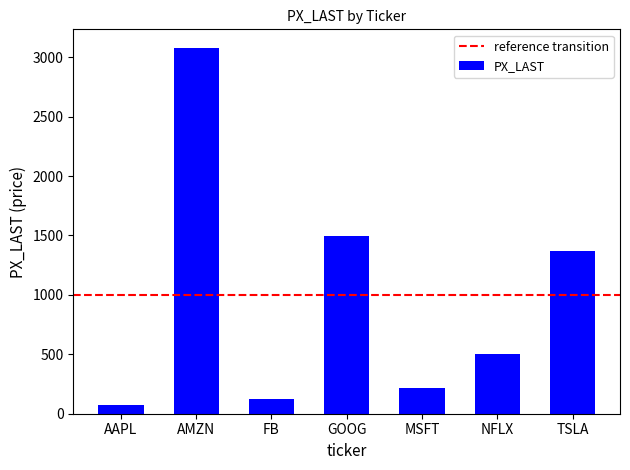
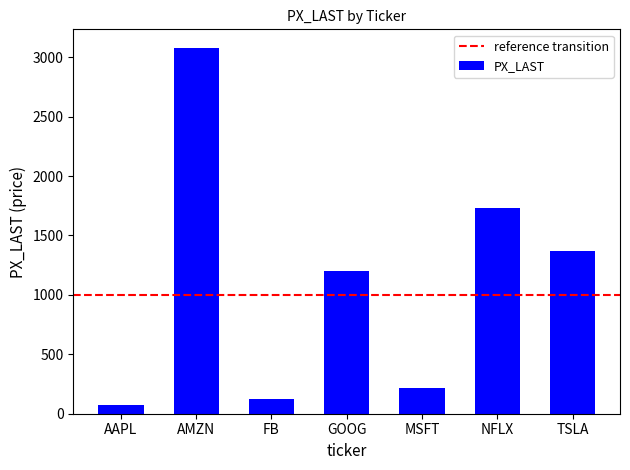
GOOG: 1500 -> 1200
NFLX: 500 -> 1730
